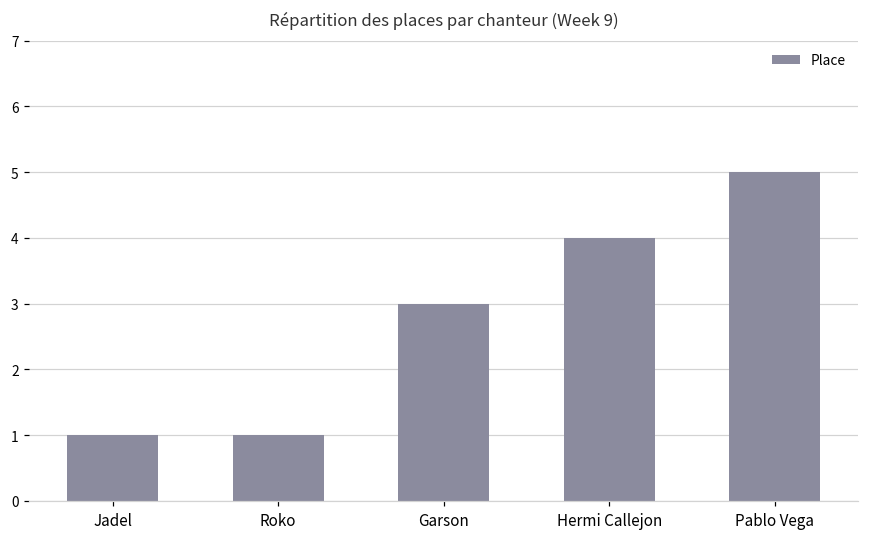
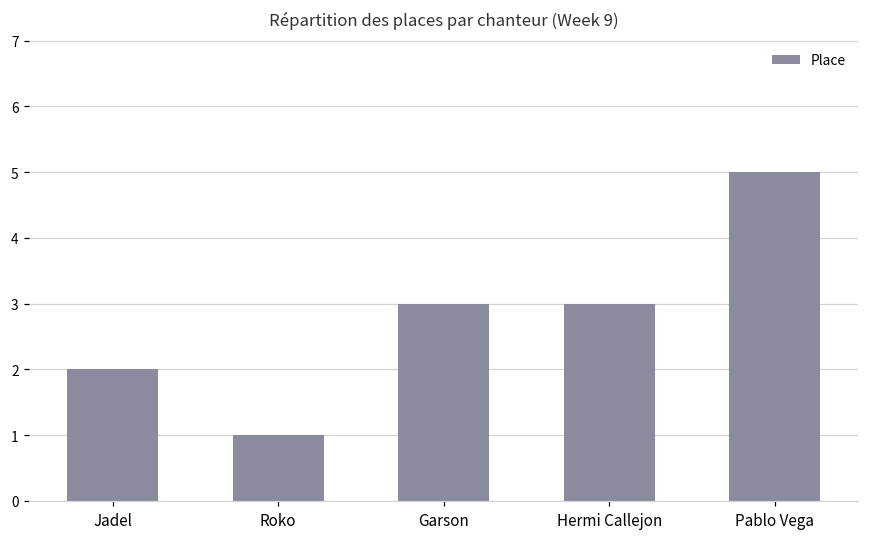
Jadel: 1 -> 2
Hermi Callejon: 4 -> 3
